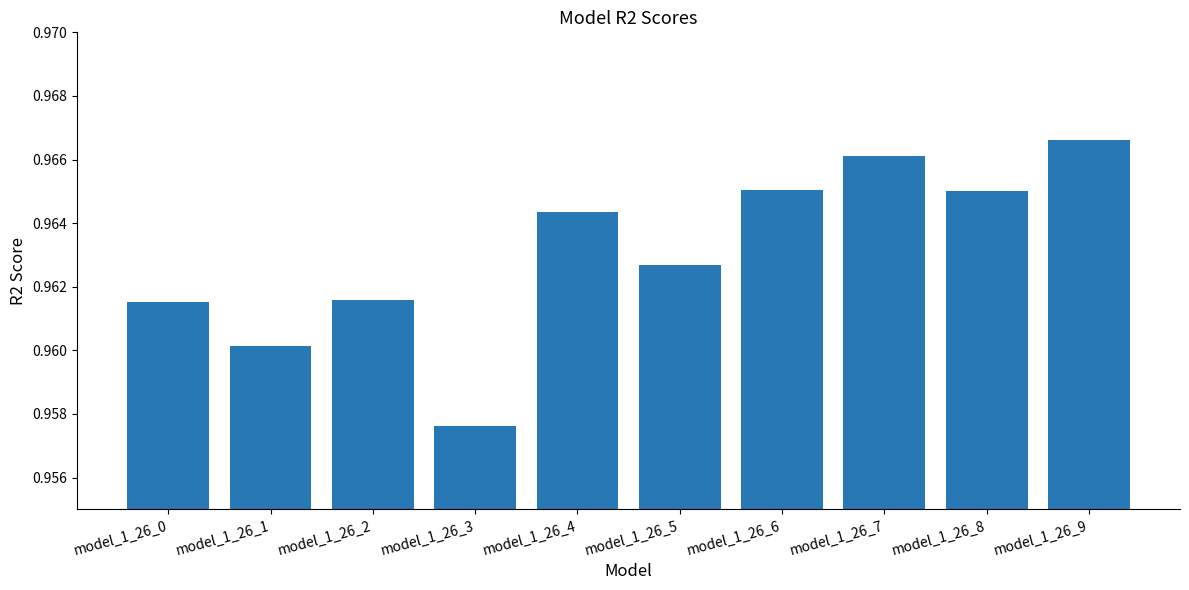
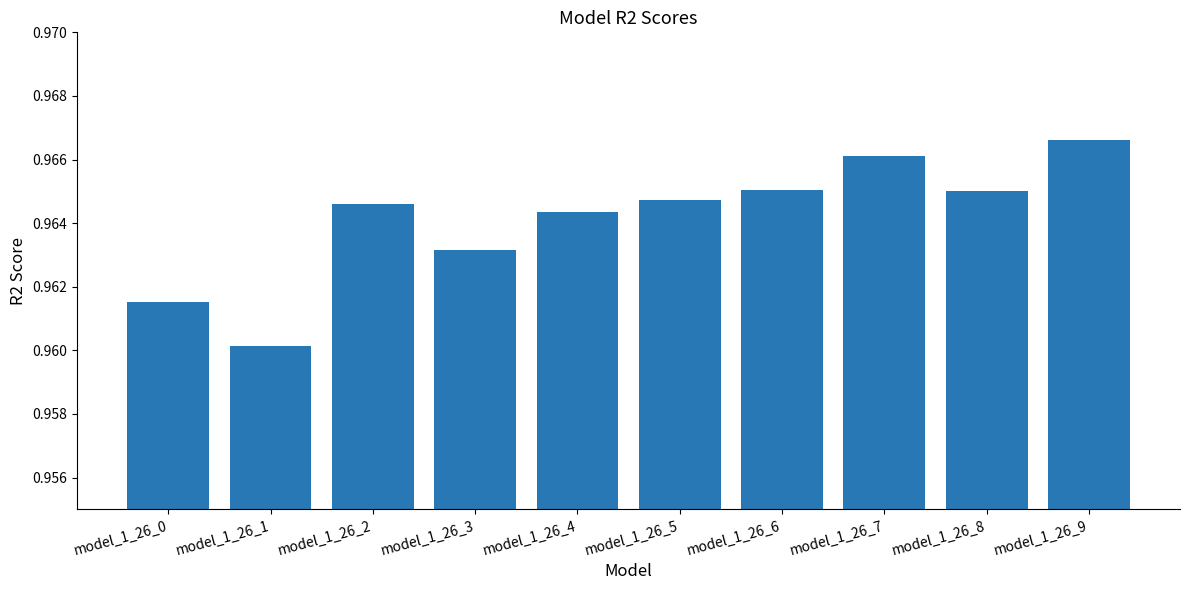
model_1_26_2: 0.9616 -> 0.9646
model_1_26_3: 0.9576 -> 0.9632
model_1_26_5: 0.9627 -> 0.9647
